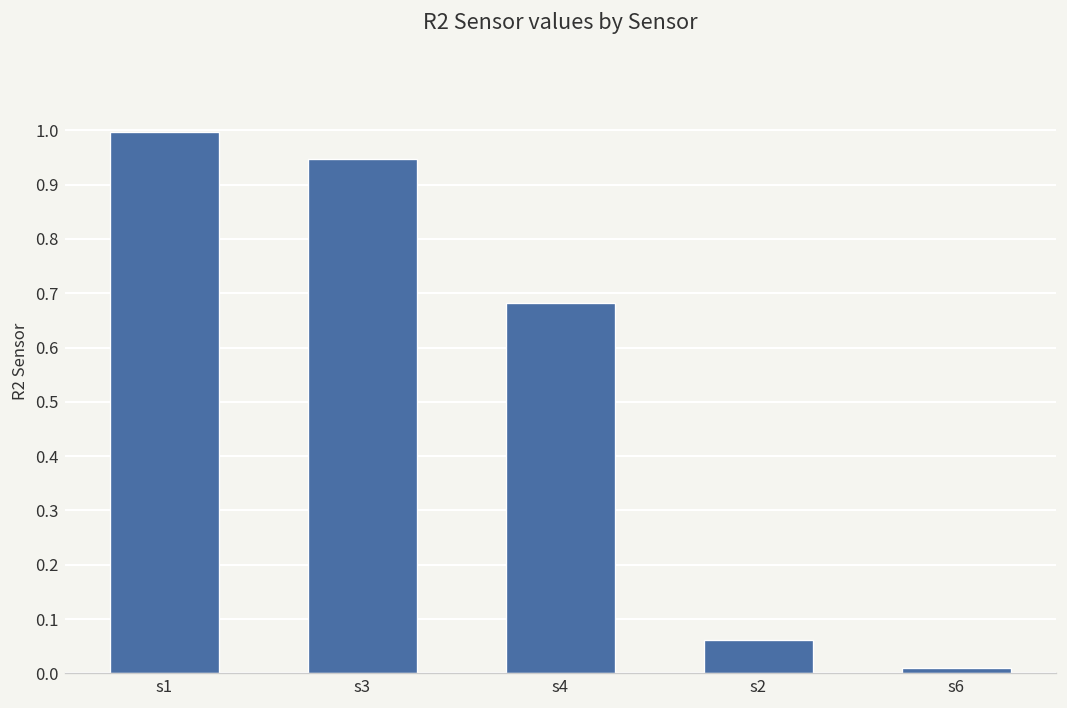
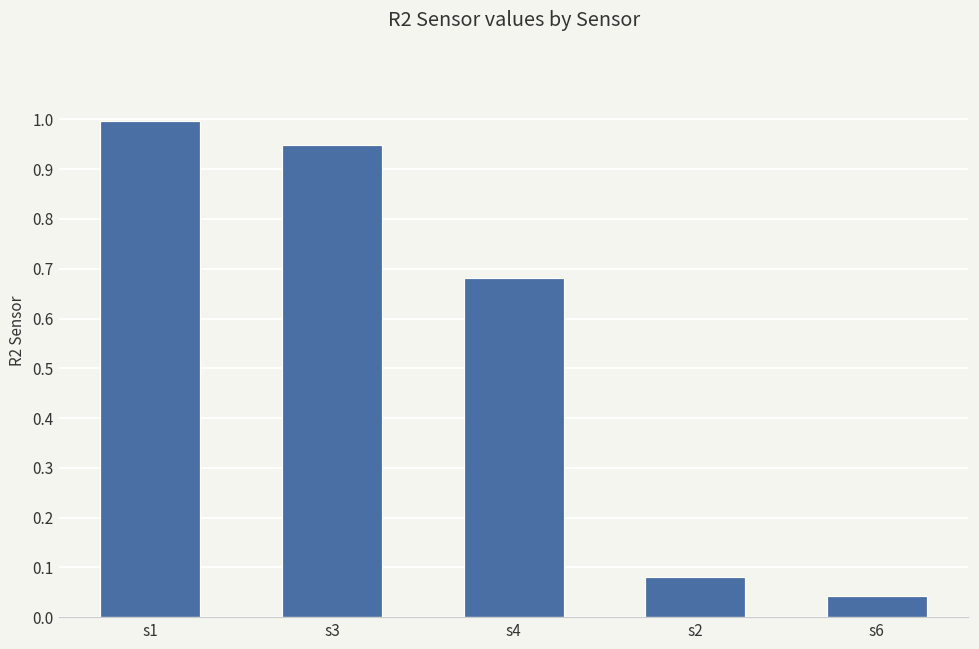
s2: 0.06 -> 0.08
s6: 0.01 -> 0.04
